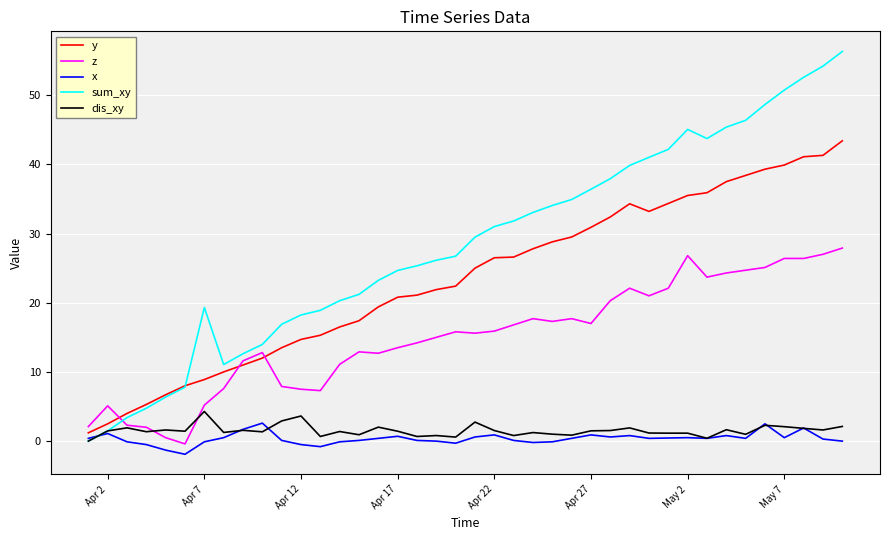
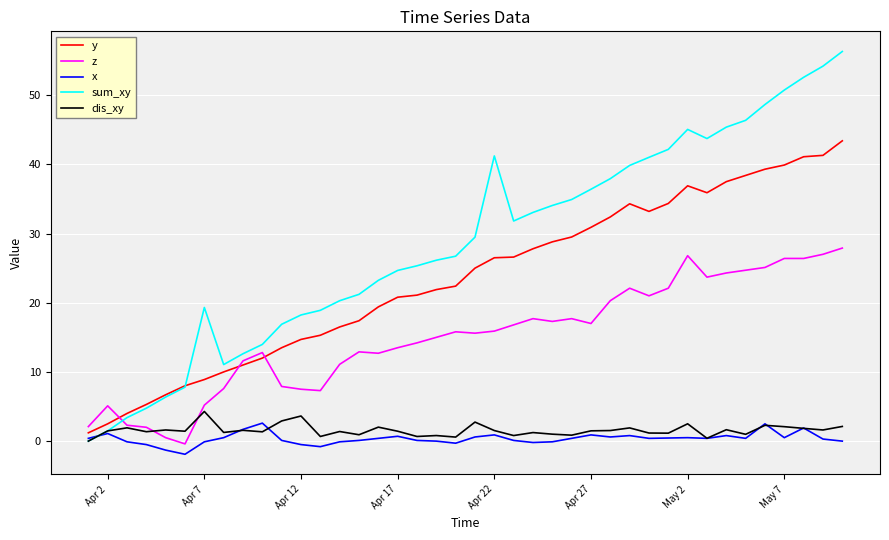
sum_xy, Apr 22: 31 -> 41
y, May 2: 36 -> 37
dis_xy, May 2: 1 -> 3
